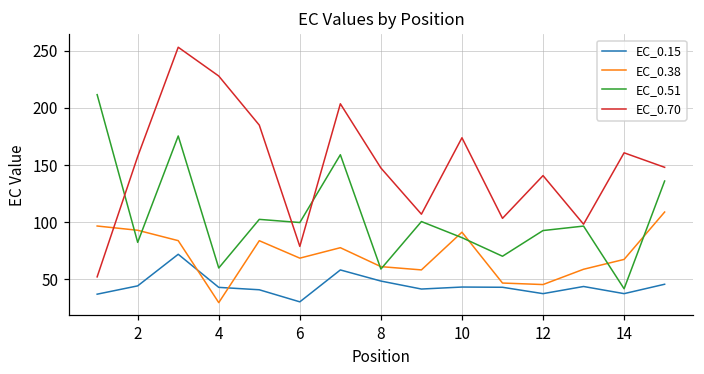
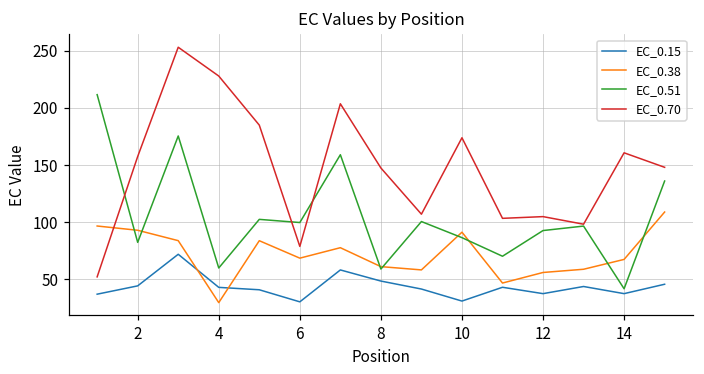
EC_0.15, 10: 43 -> 31
EC_0.38, 12: 45 -> 56
EC_0.70, 12: 141 -> 105
